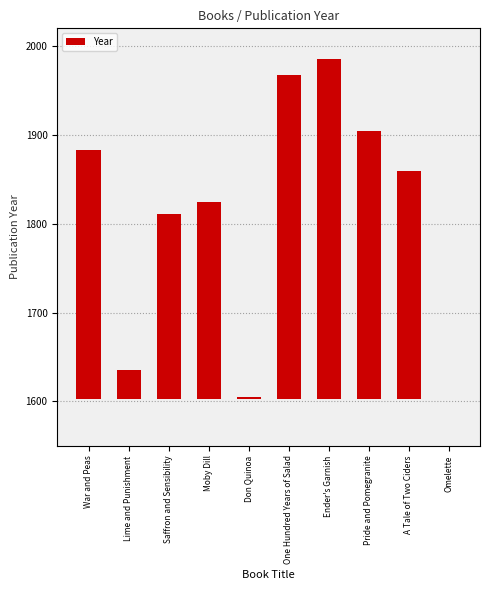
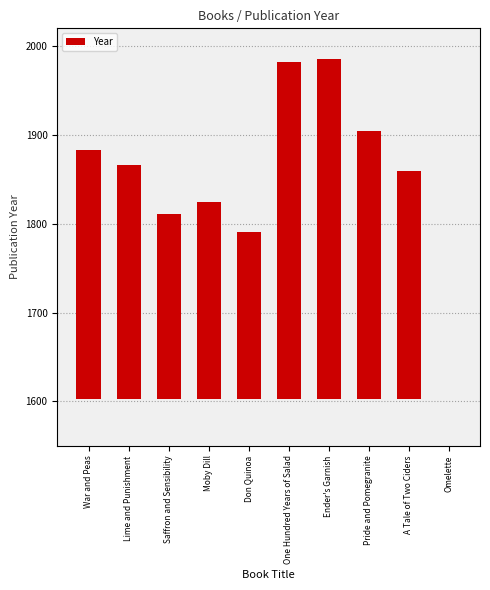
Lime and Punishment: 1640 -> 1870
Don Quinoa: 1610 -> 1790
One Hundred Years of Salad: 1970 -> 1980
